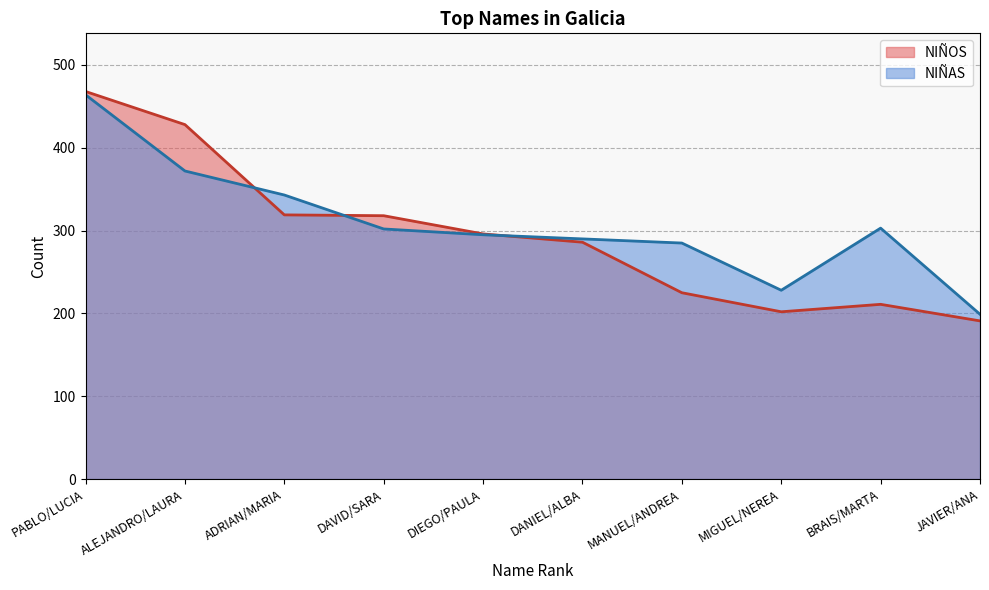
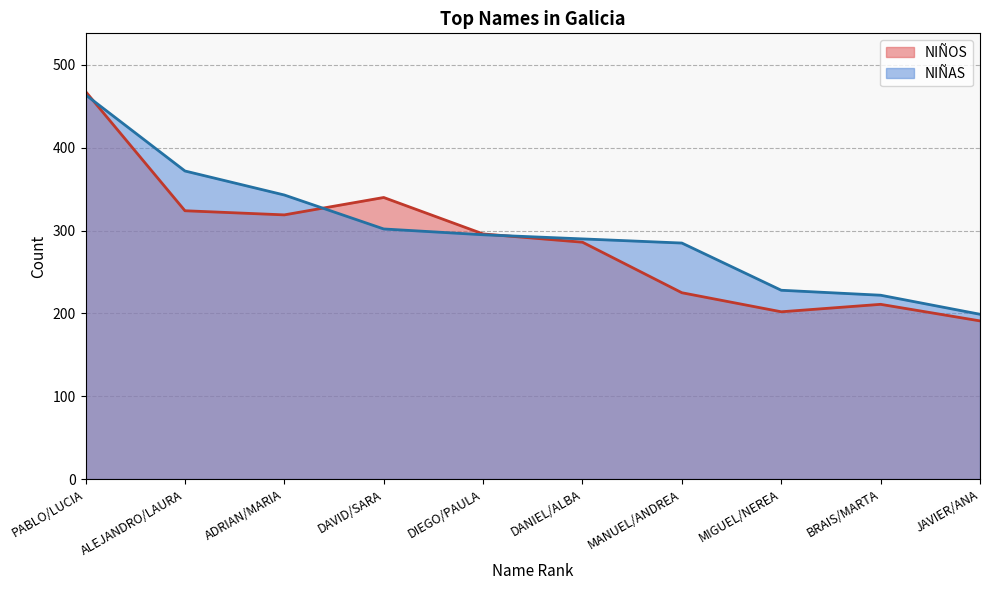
NIÑOS, ALEJANDRO/LAURA: 430 -> 320
NIÑOS, DAVID/SARA: 320 -> 340
NIÑAS, BRAIS/MARTA: 300 -> 220
